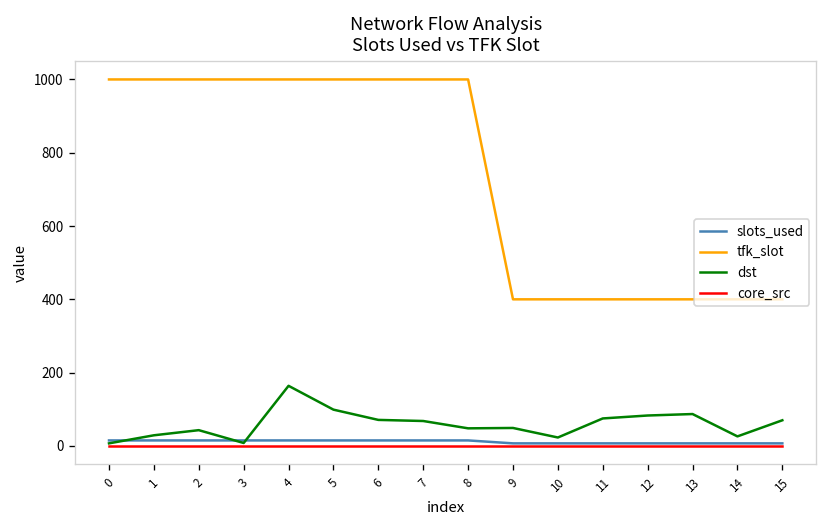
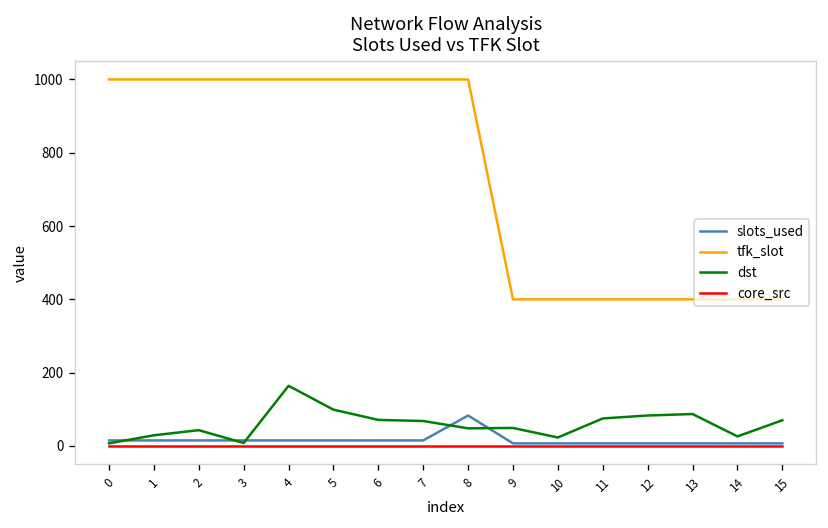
slots_used, 8: 20 -> 80
